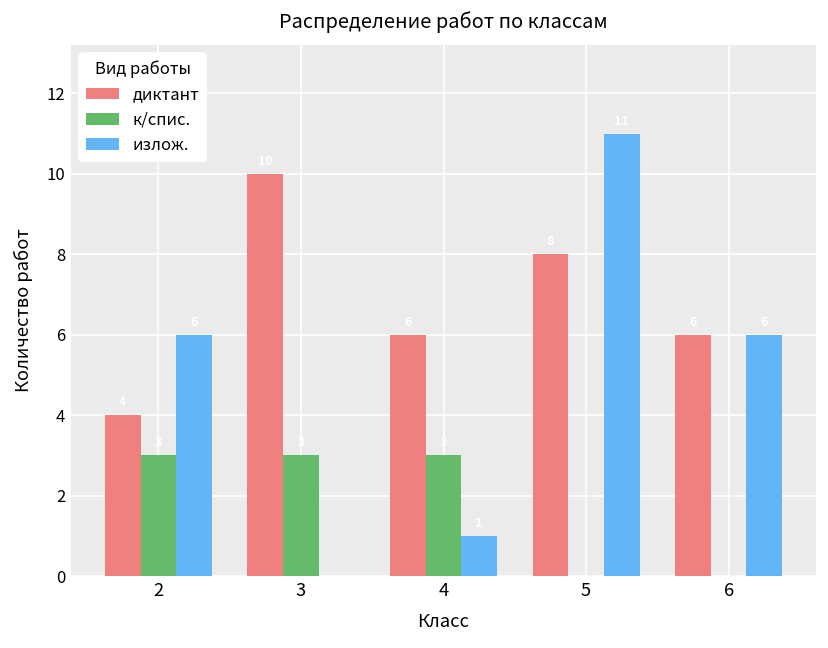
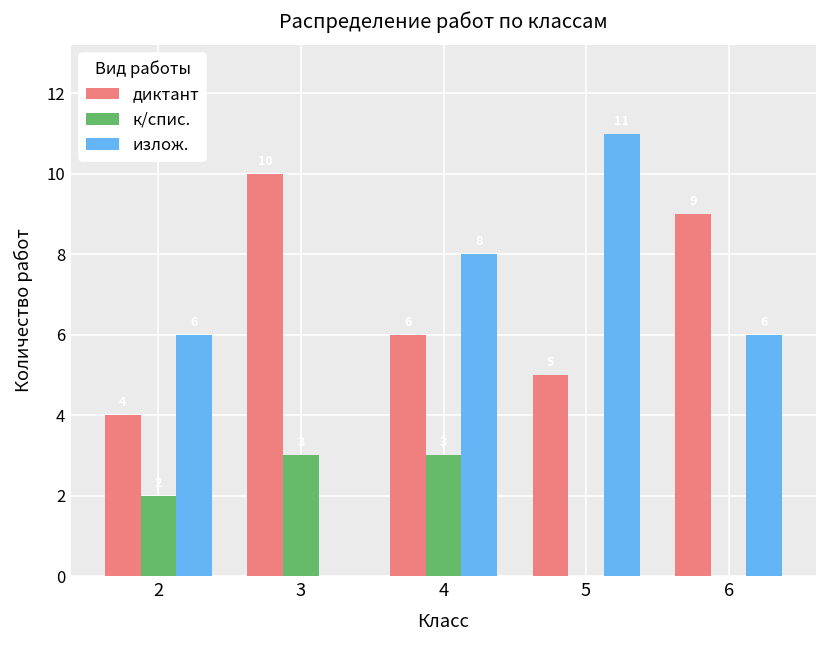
к/спис., 2: 3 -> 2
излож., 4: 1 -> 8
диктант, 5: 8 -> 5
диктант, 6: 6 -> 9
